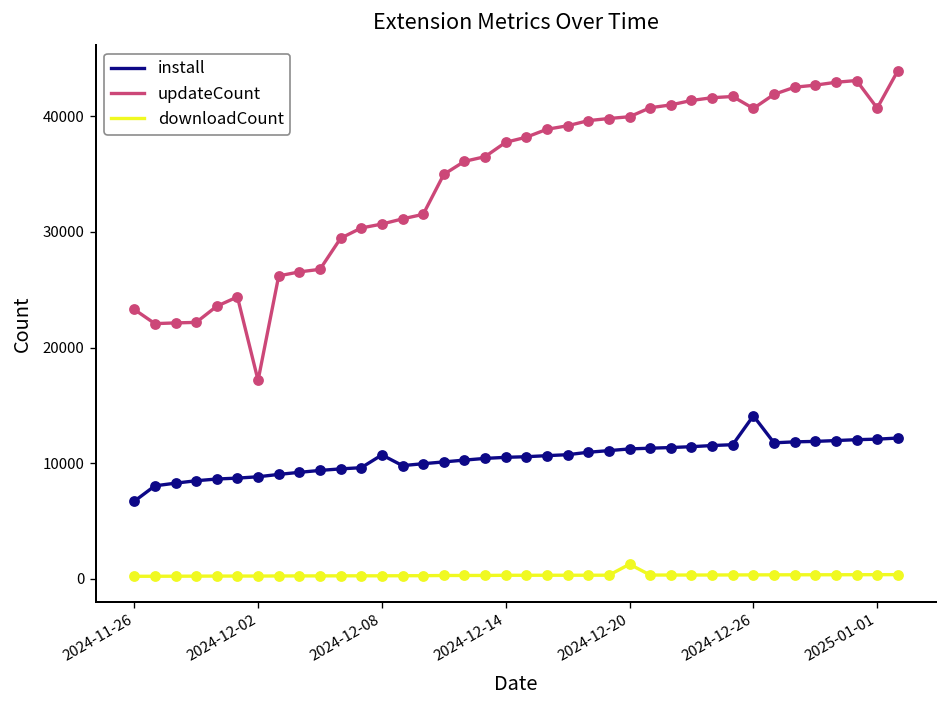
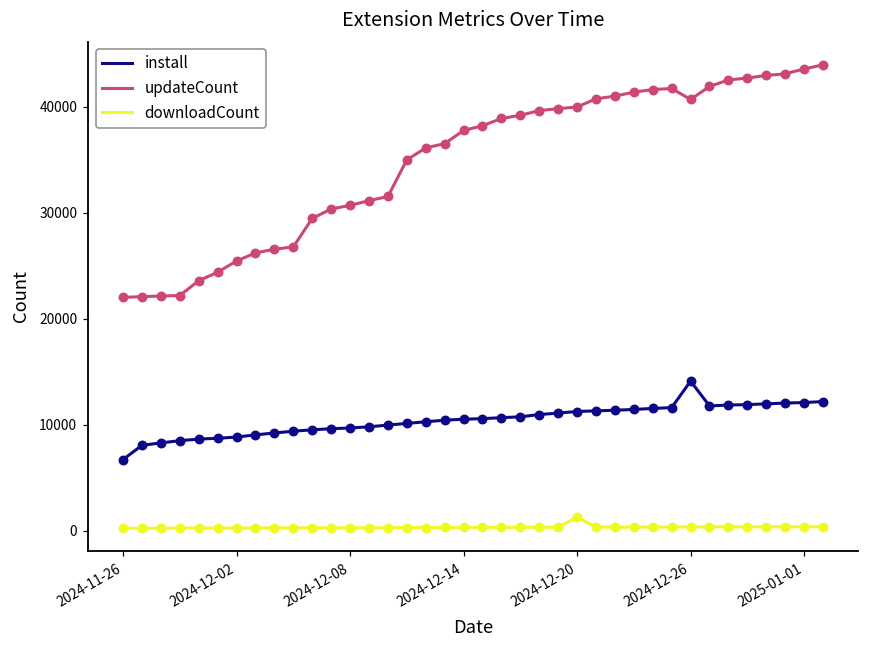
updateCount, 2024-11-26: 23000 -> 22000
updateCount, 2024-12-02: 17000 -> 25000
install, 2024-12-08: 11000 -> 10000
updateCount, 2025-01-01: 41000 -> 44000
